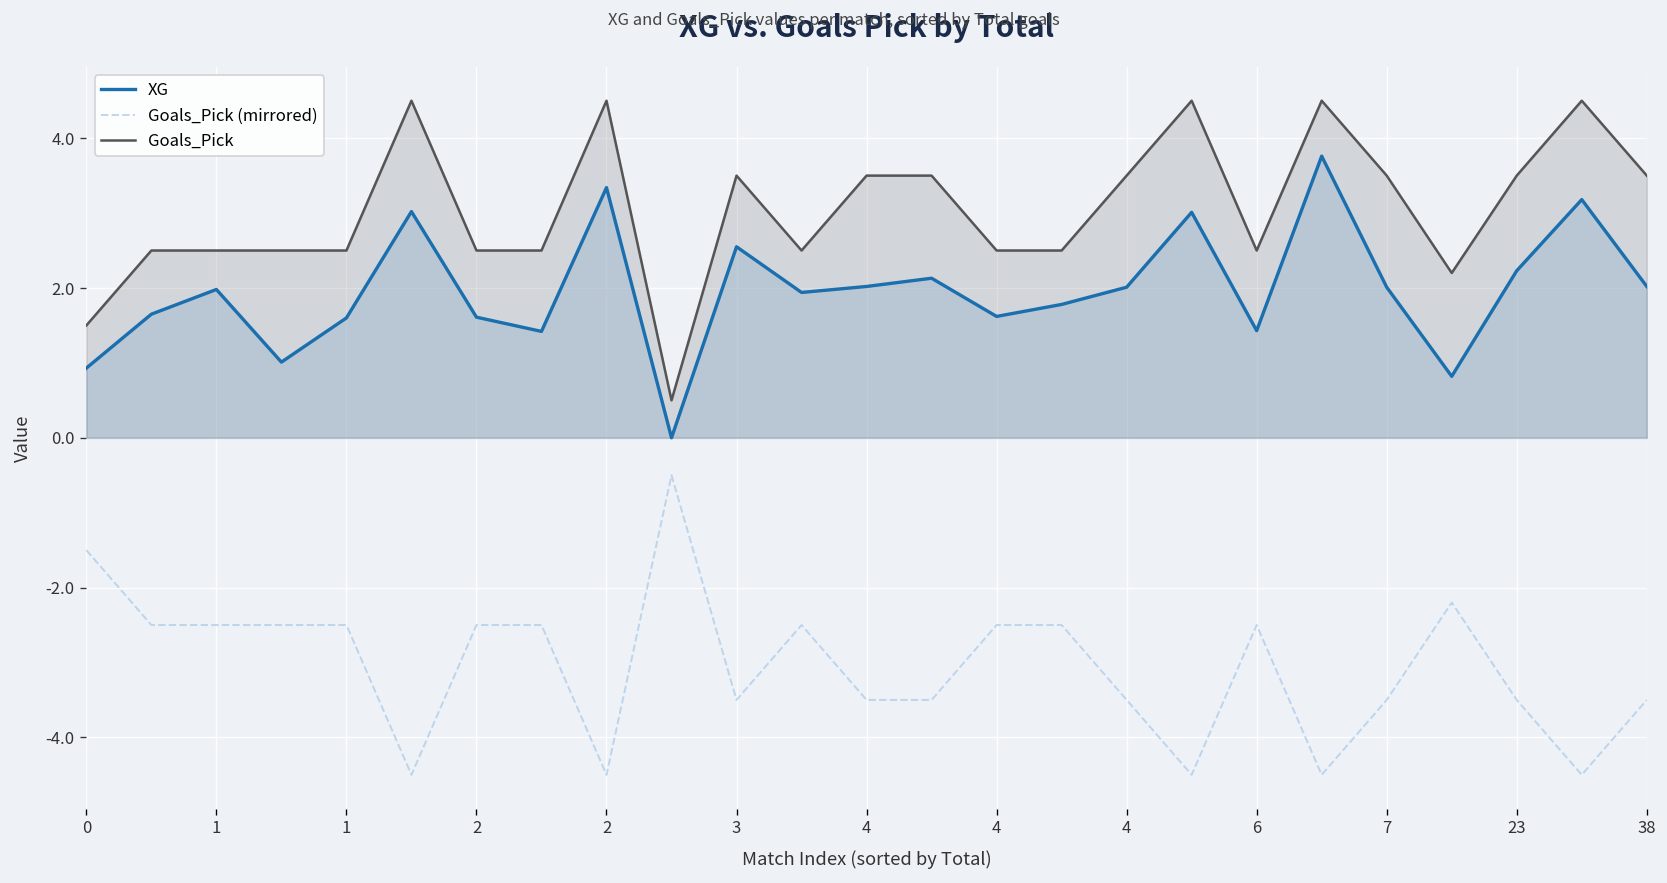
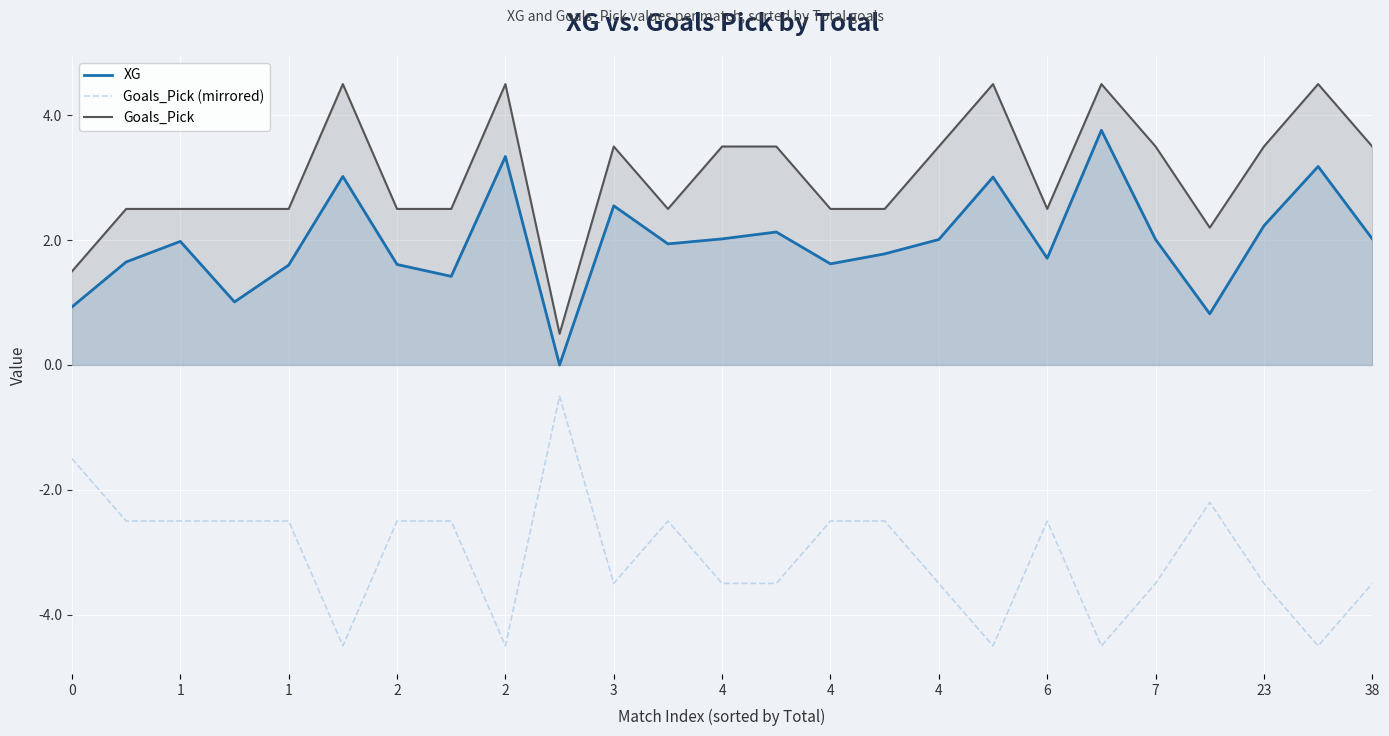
XG, 6: 1.4 -> 1.7
